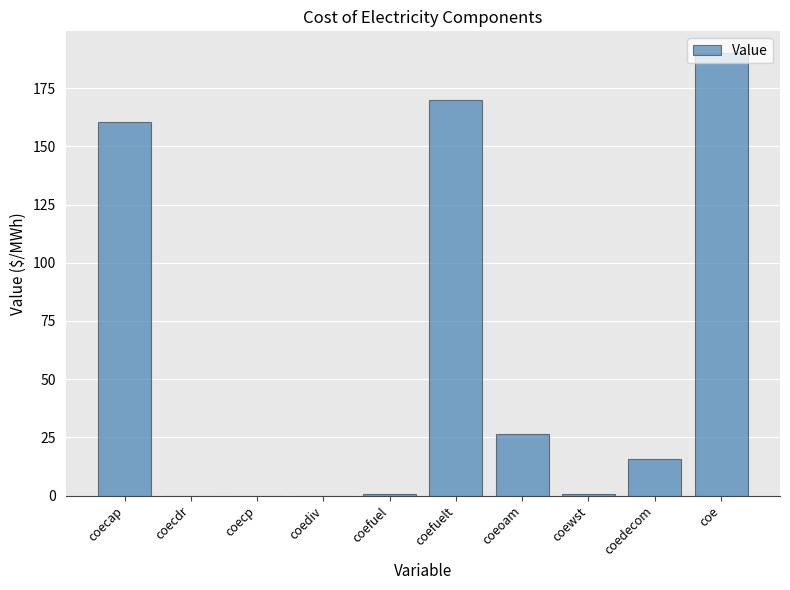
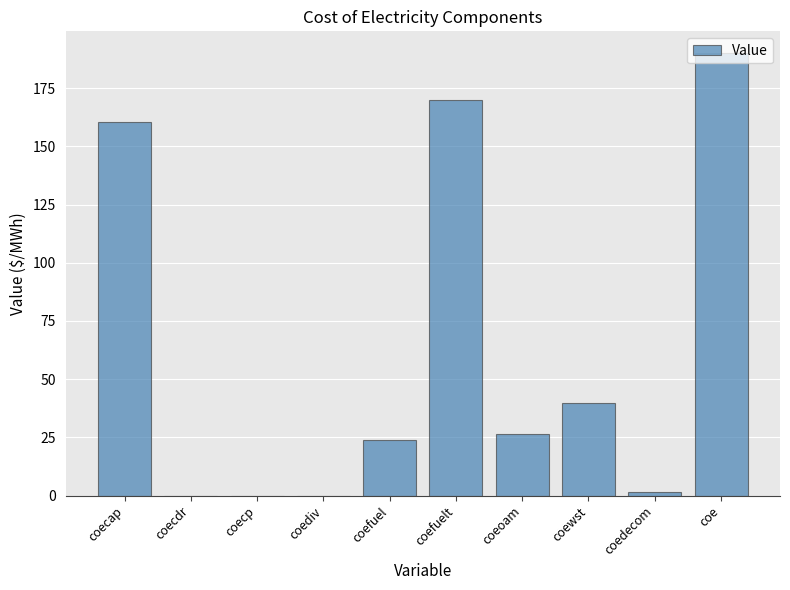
coefuel: 1 -> 24
coewst: 1 -> 40
coedecom: 16 -> 1
